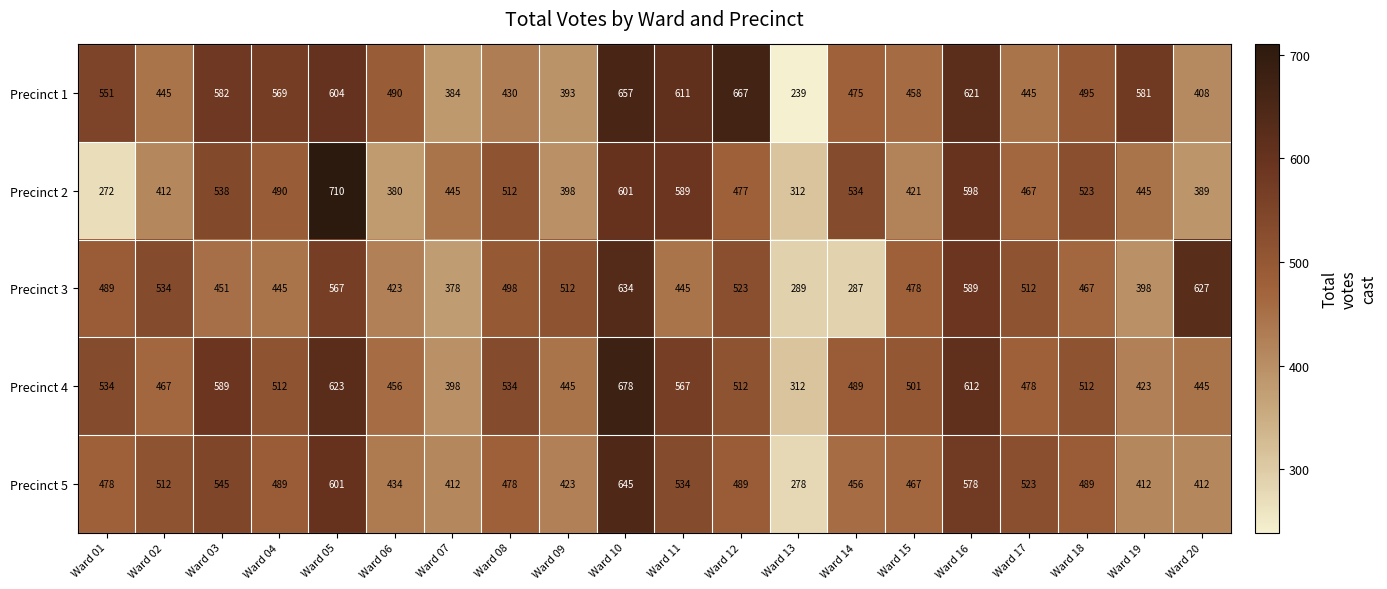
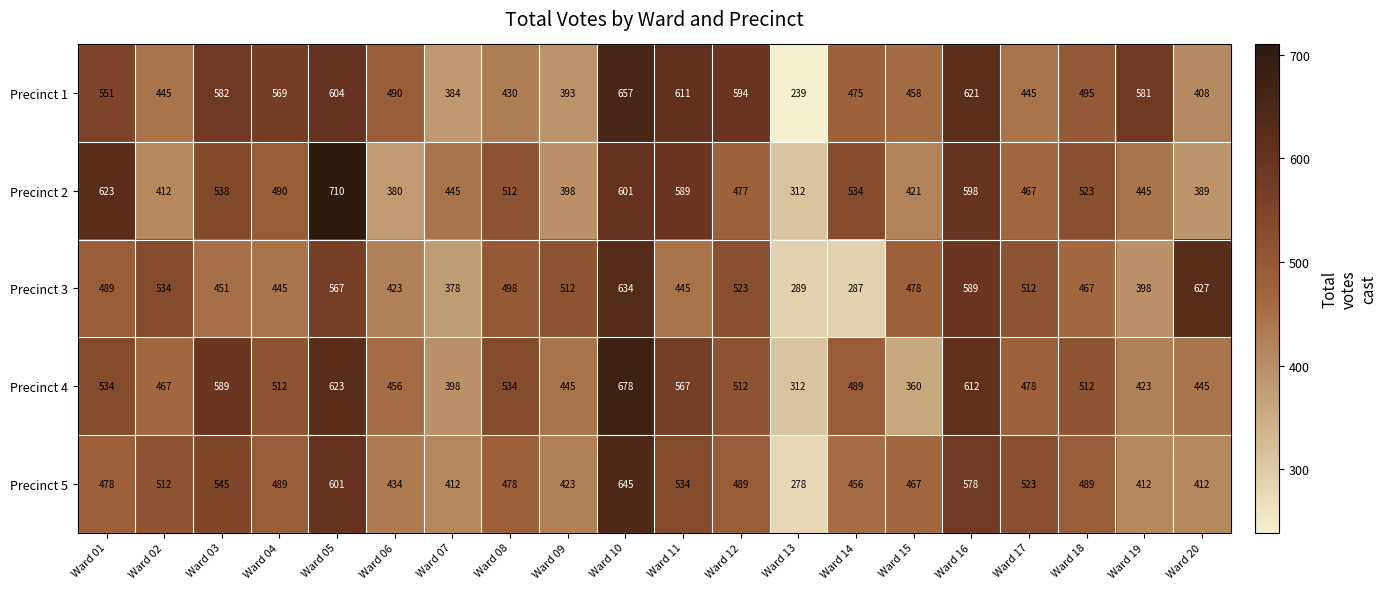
Precinct 1, Ward 12: 667 -> 594
Precinct 2, Ward 01: 272 -> 623
Precinct 4, Ward 15: 501 -> 360
